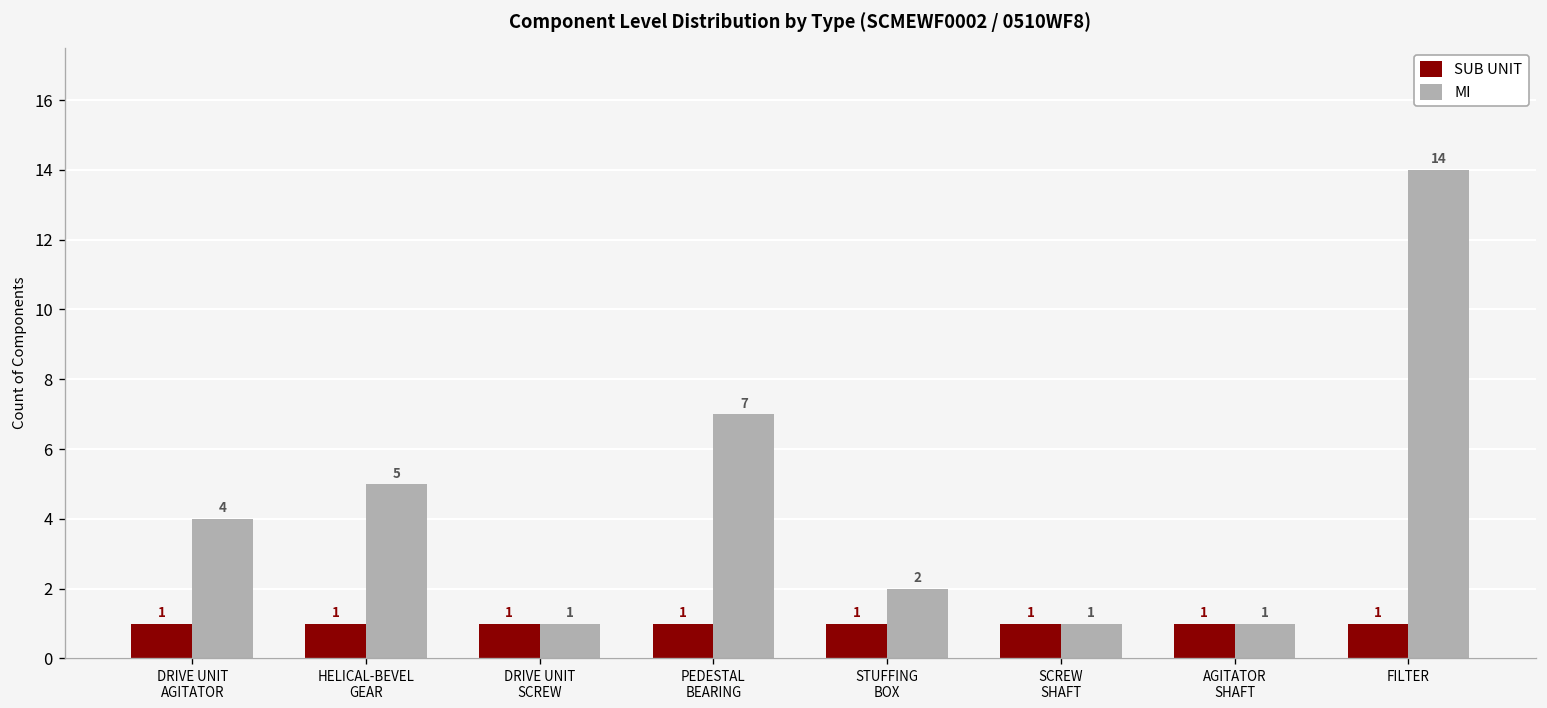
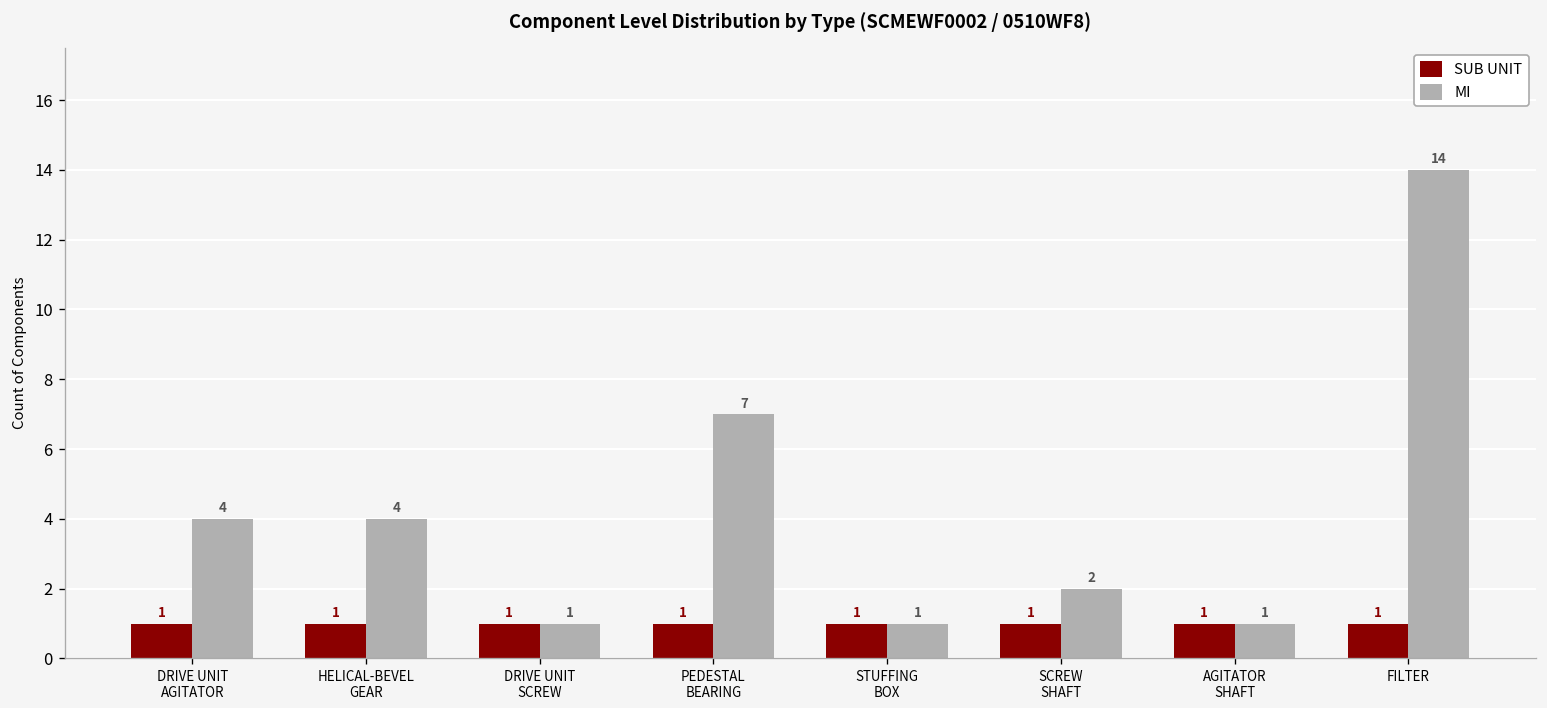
MI, HELICAL-BEVEL GEAR: 5 -> 4
MI, STUFFING BOX: 2 -> 1
MI, SCREW SHAFT: 1 -> 2
